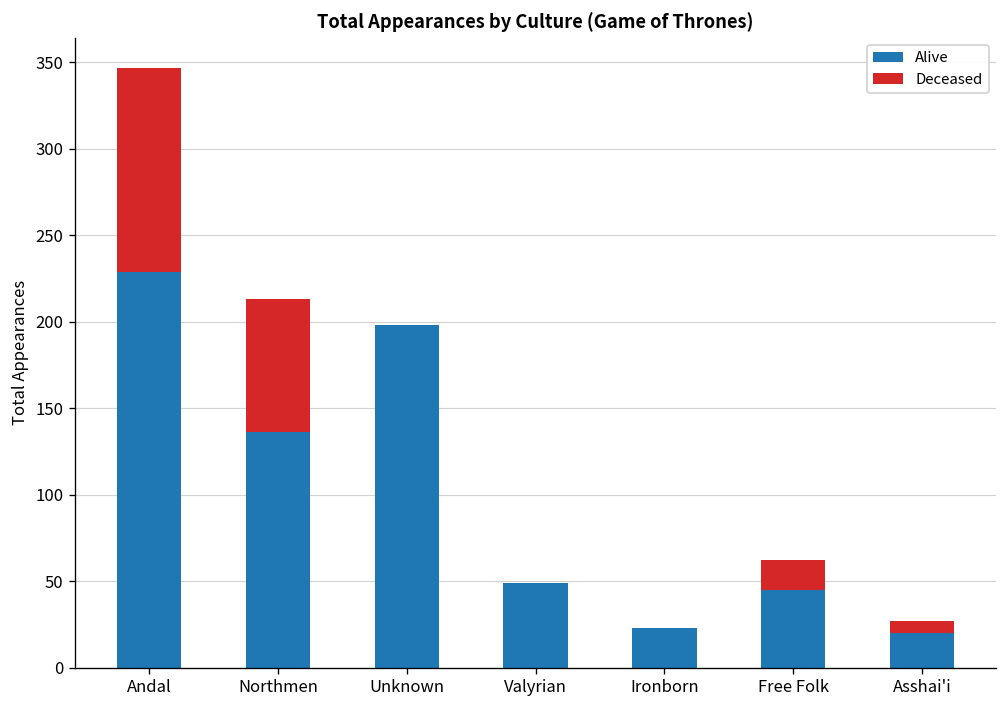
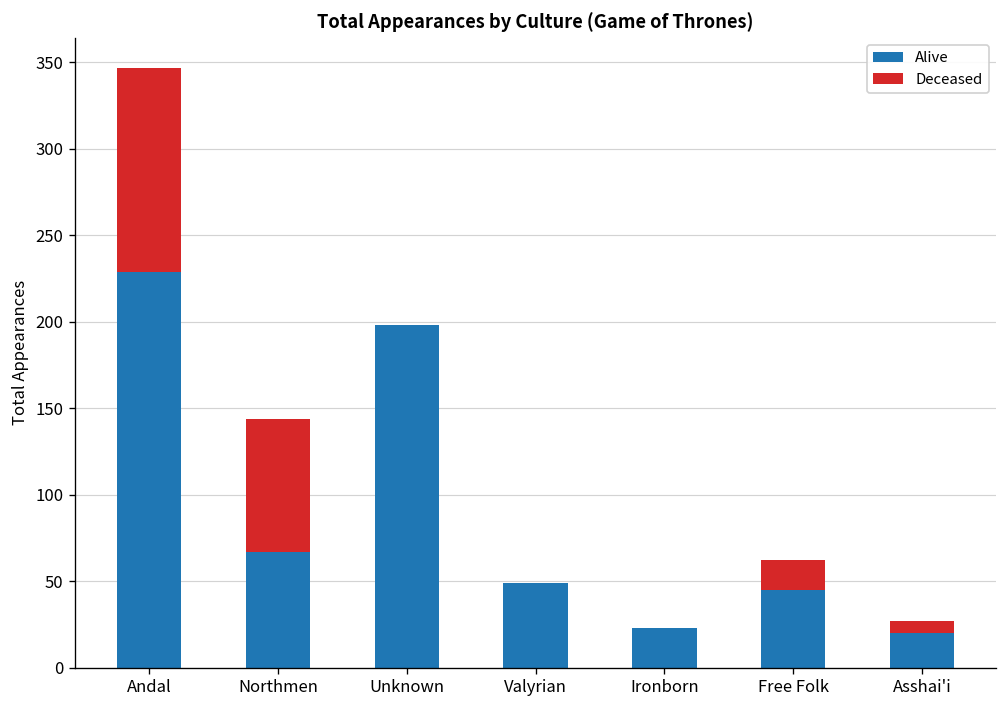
Alive, Northmen: 136 -> 67
